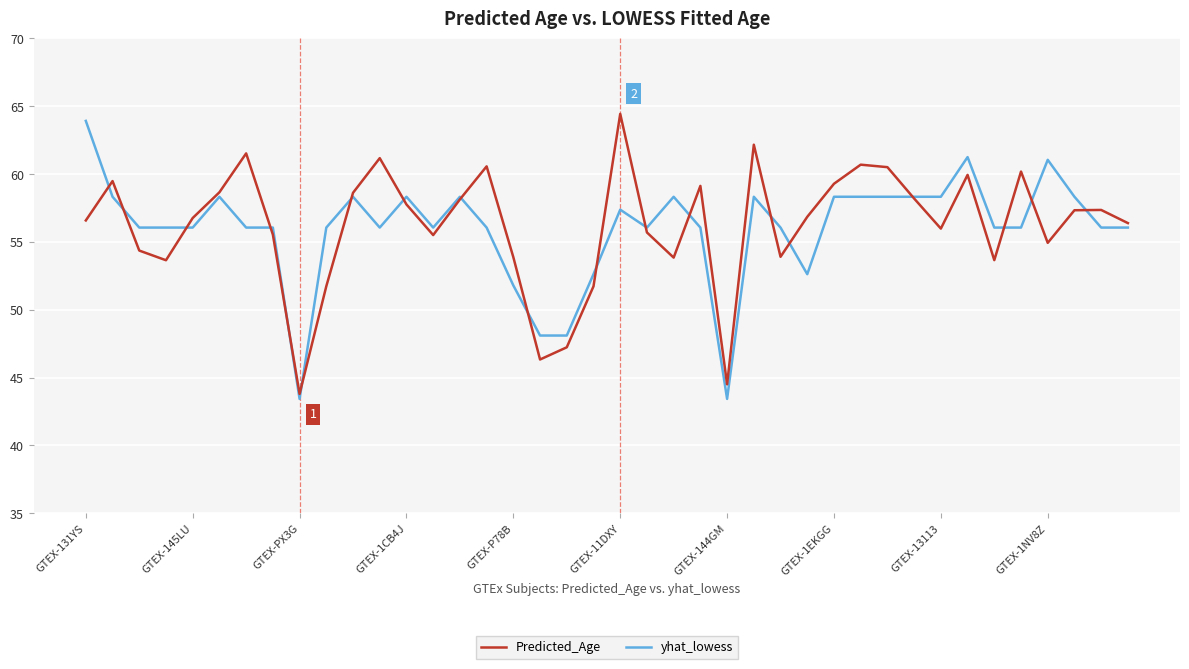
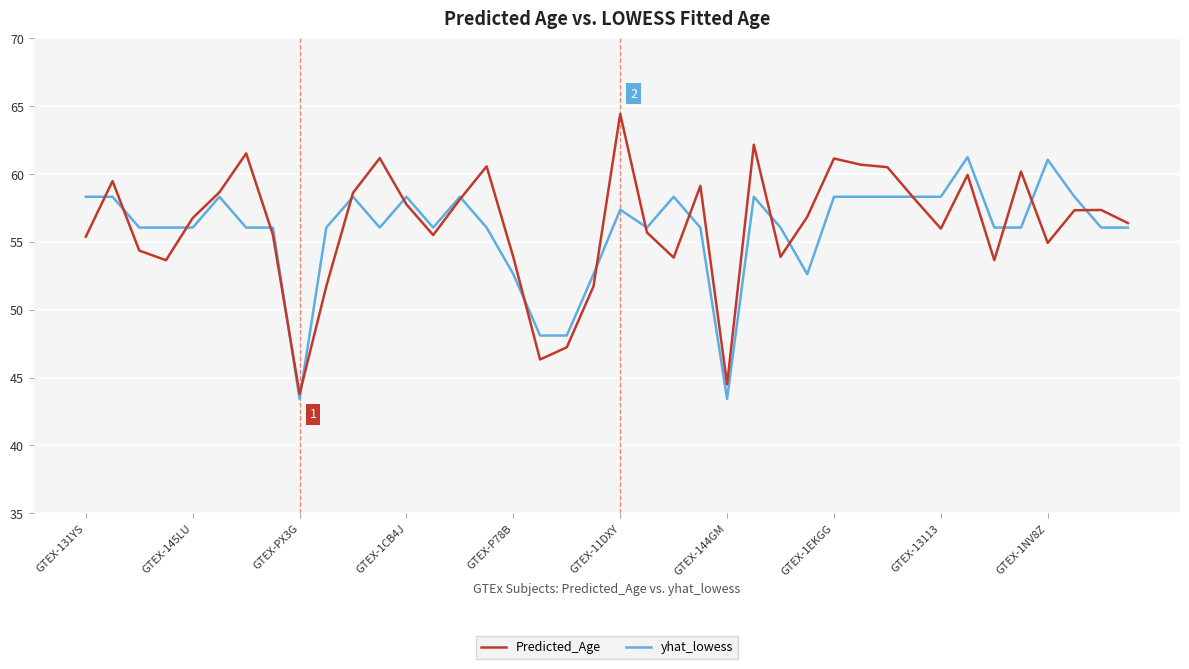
Predicted_Age, GTEX-131YS: 56.6 -> 55.4
yhat_lowess, GTEX-131YS: 63.9 -> 58.3
yhat_lowess, GTEX-P78B: 51.8 -> 52.6
Predicted_Age, GTEX-1EKGG: 59.3 -> 61.2
